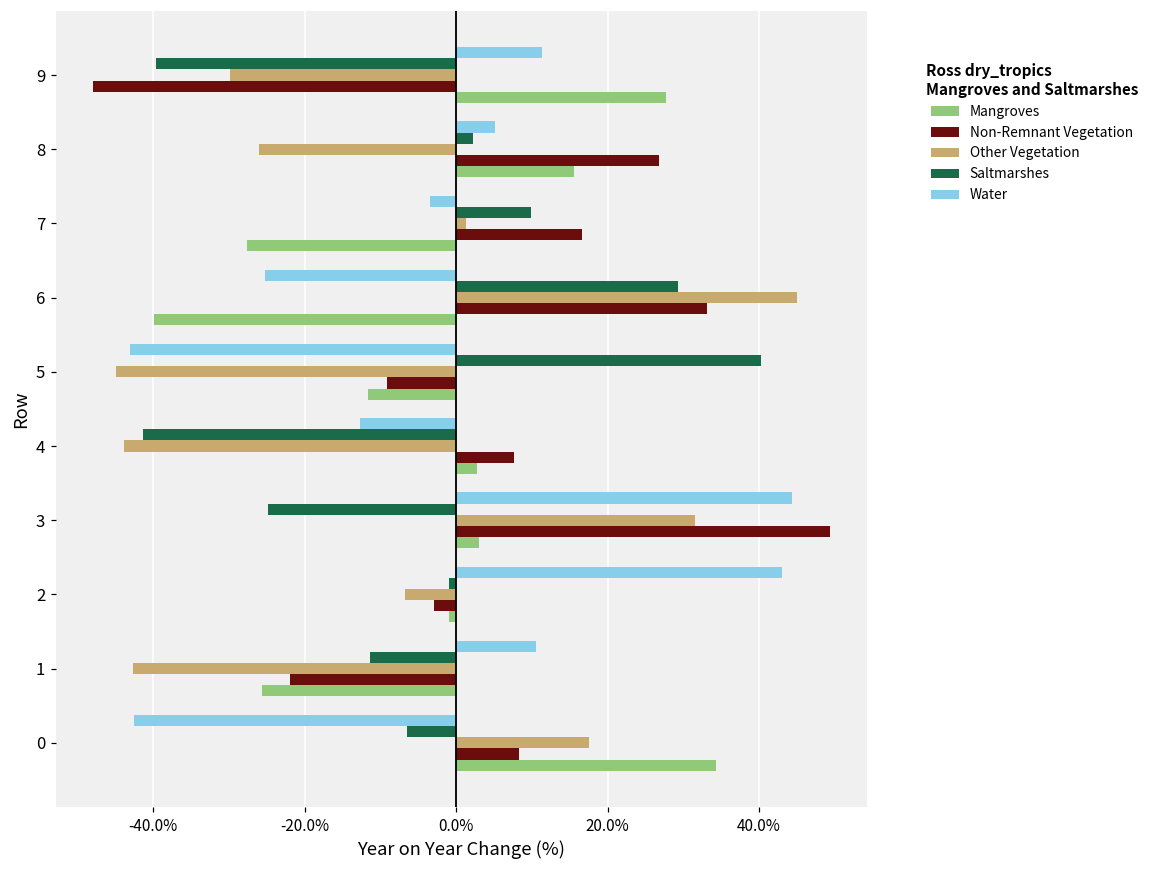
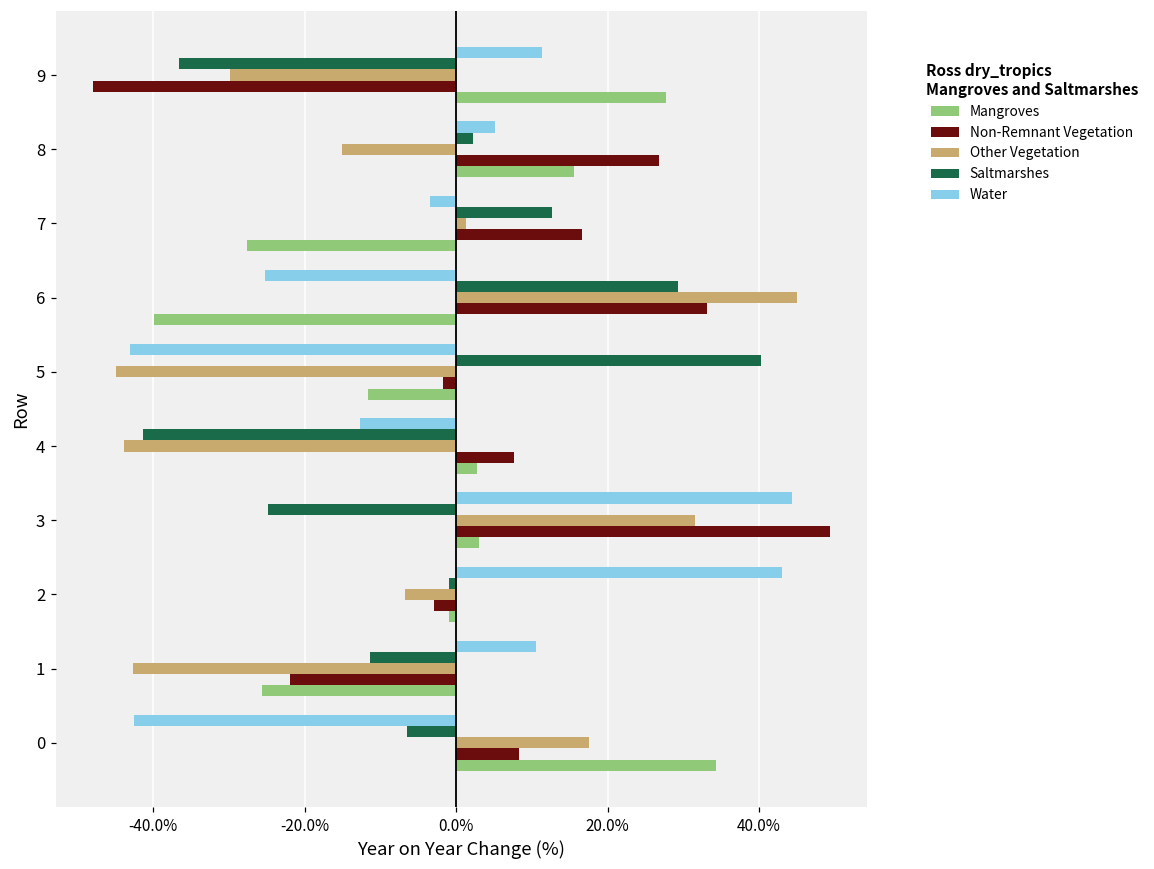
Saltmarshes, 9: -40% -> -37%
Other Vegetation, 8: -26% -> -15%
Saltmarshes, 7: 10% -> 13%
Non-Remnant Vegetation, 5: -9% -> -2%
